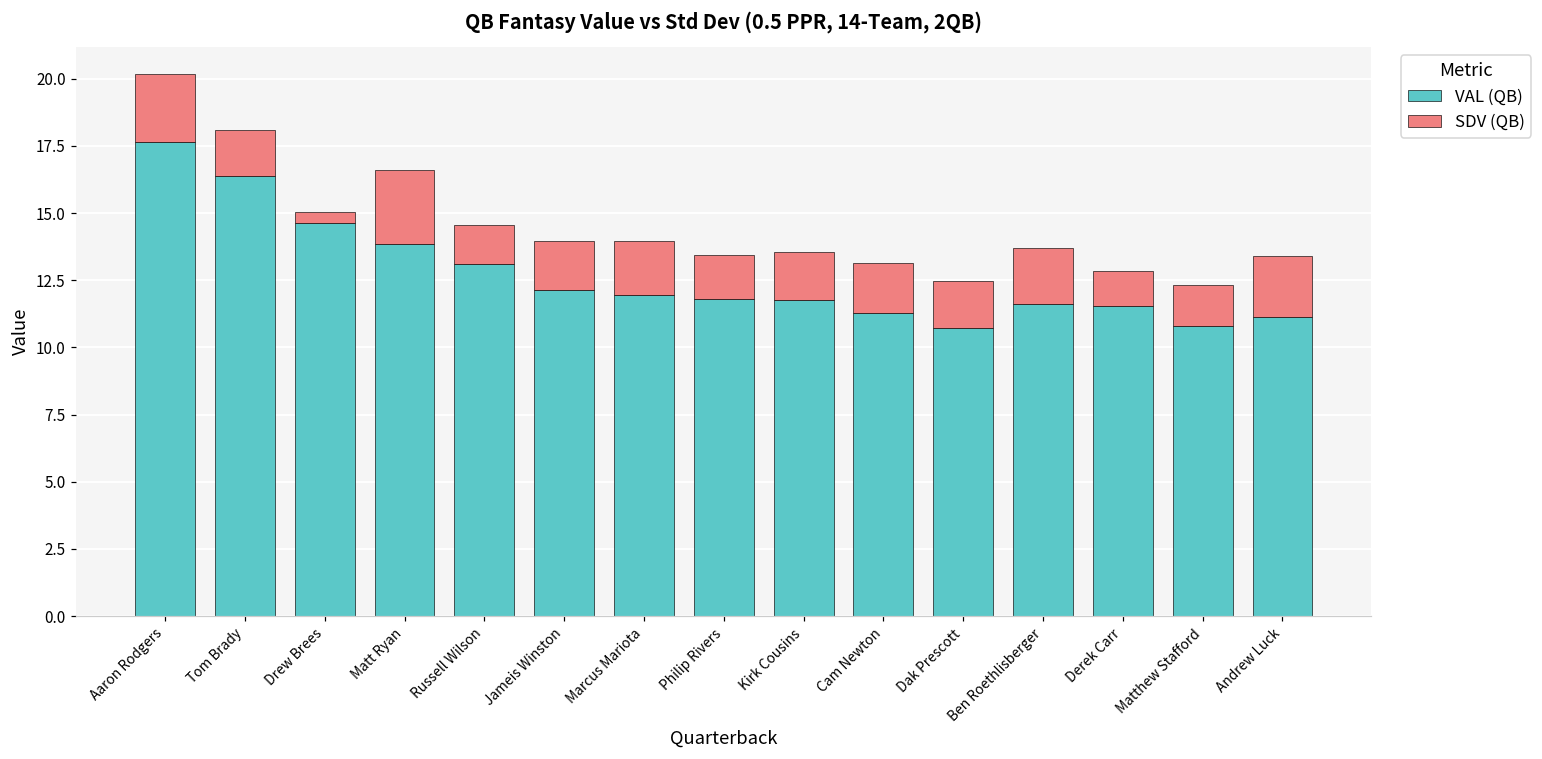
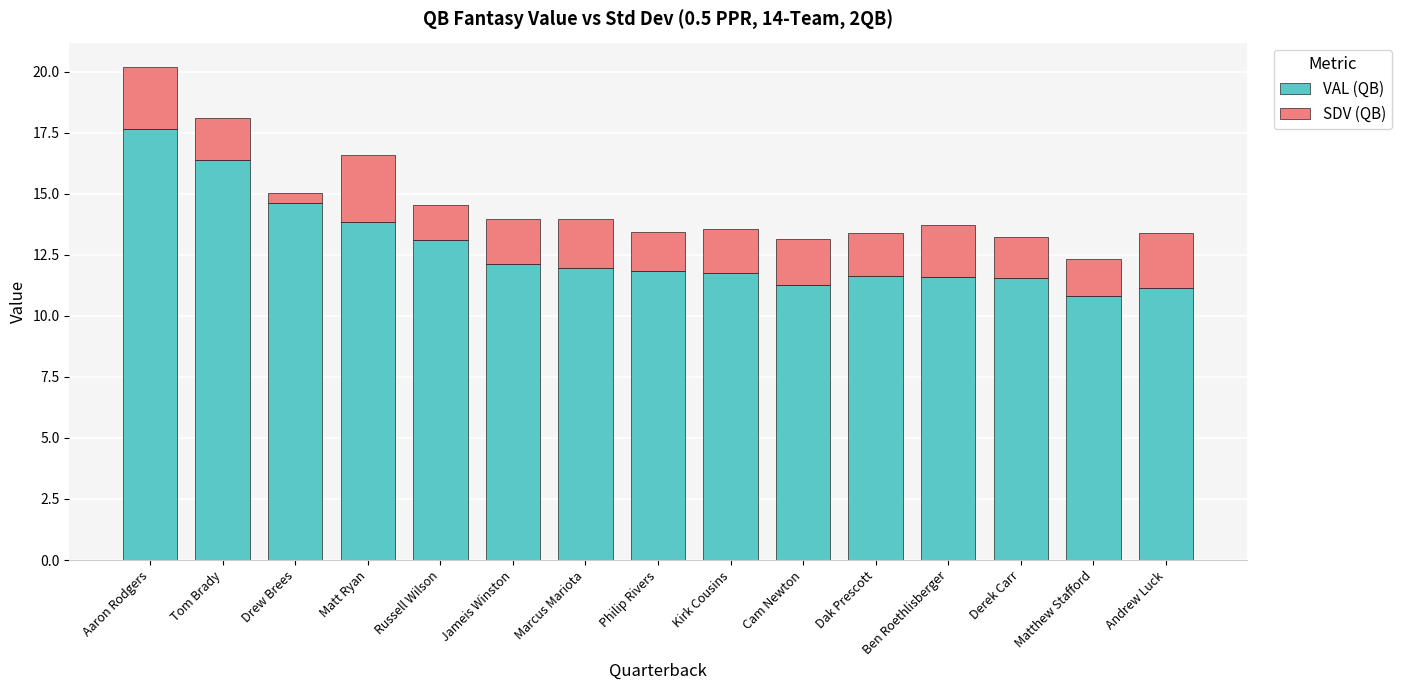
VAL (QB), Dak Prescott: 10.7 -> 11.6
SDV (QB), Derek Carr: 1.3 -> 1.7
